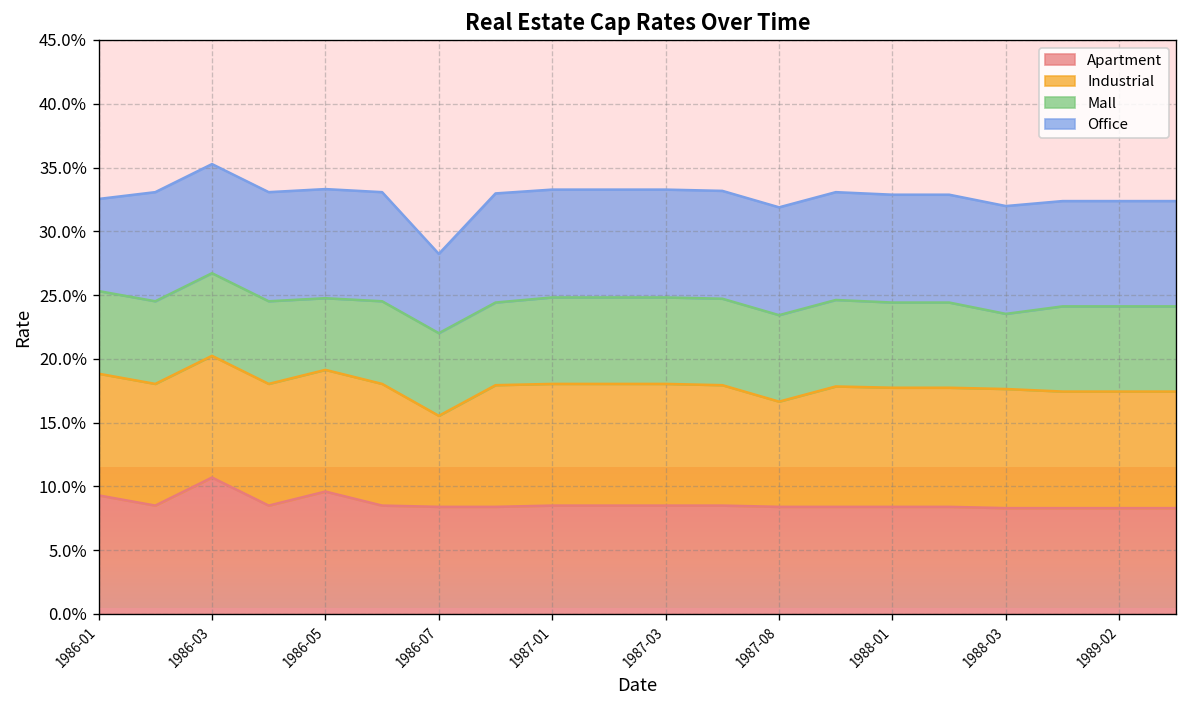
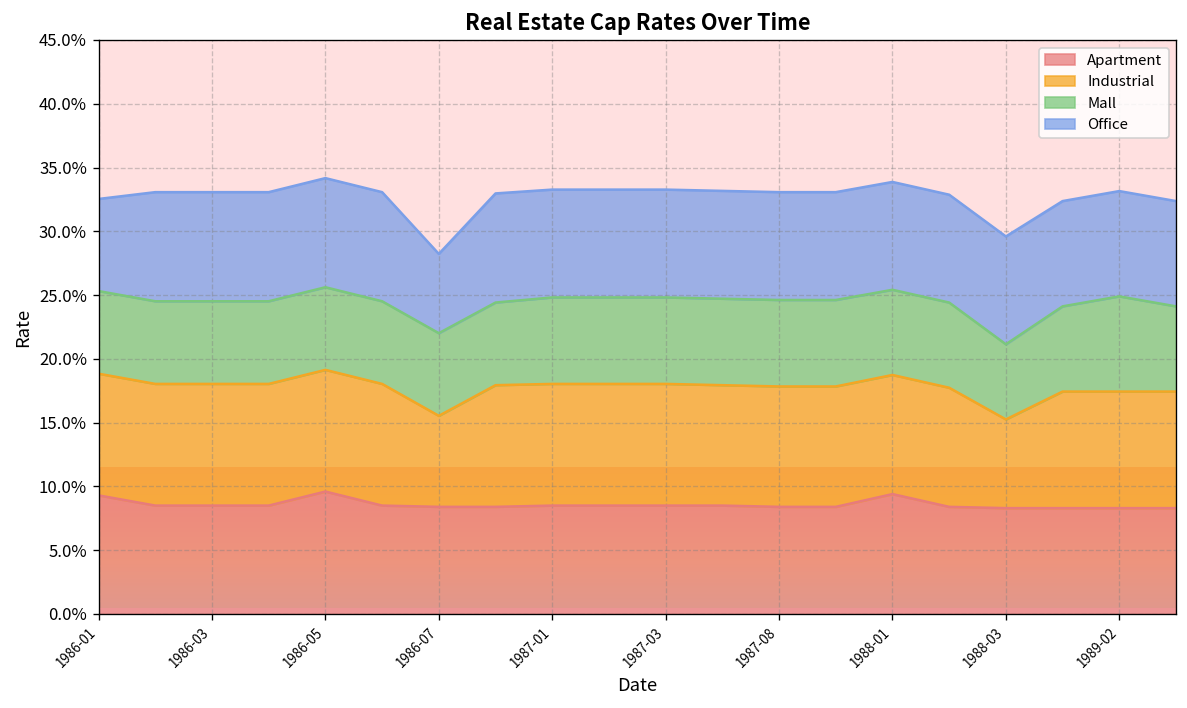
Apartment, 1986-03: 10.7% -> 8.5%
Mall, 1986-05: 5.6% -> 6.5%
Industrial, 1987-08: 8.2% -> 9.4%
Apartment, 1988-01: 8.4% -> 9.4%
Industrial, 1988-03: 9.3% -> 7.0%
Mall, 1989-02: 6.7% -> 7.5%
